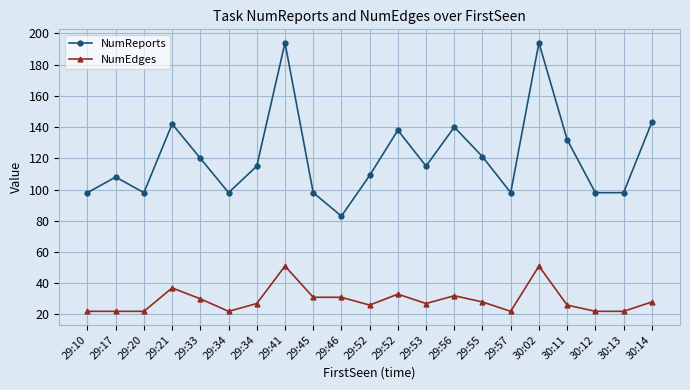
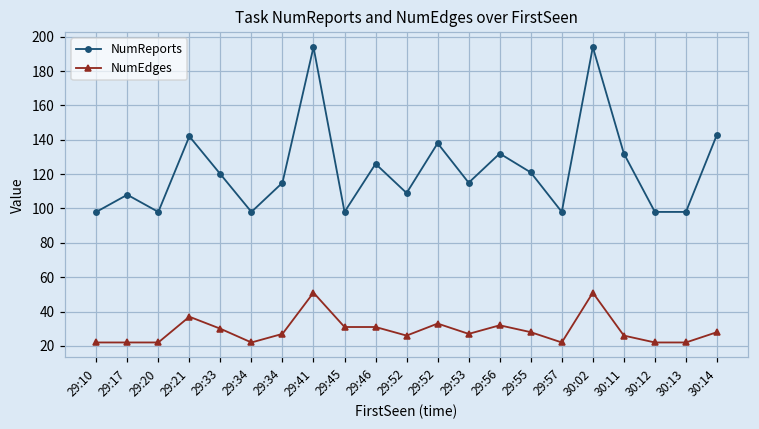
NumReports, 29:46: 83 -> 126
NumReports, 29:56: 140 -> 132
